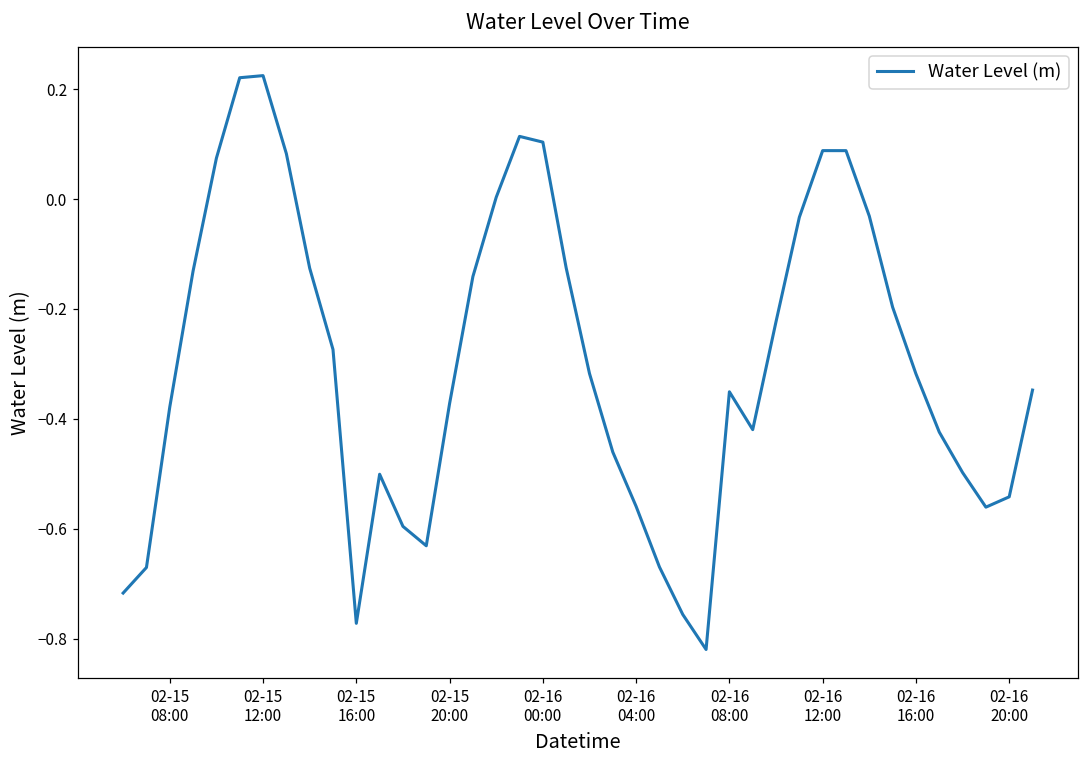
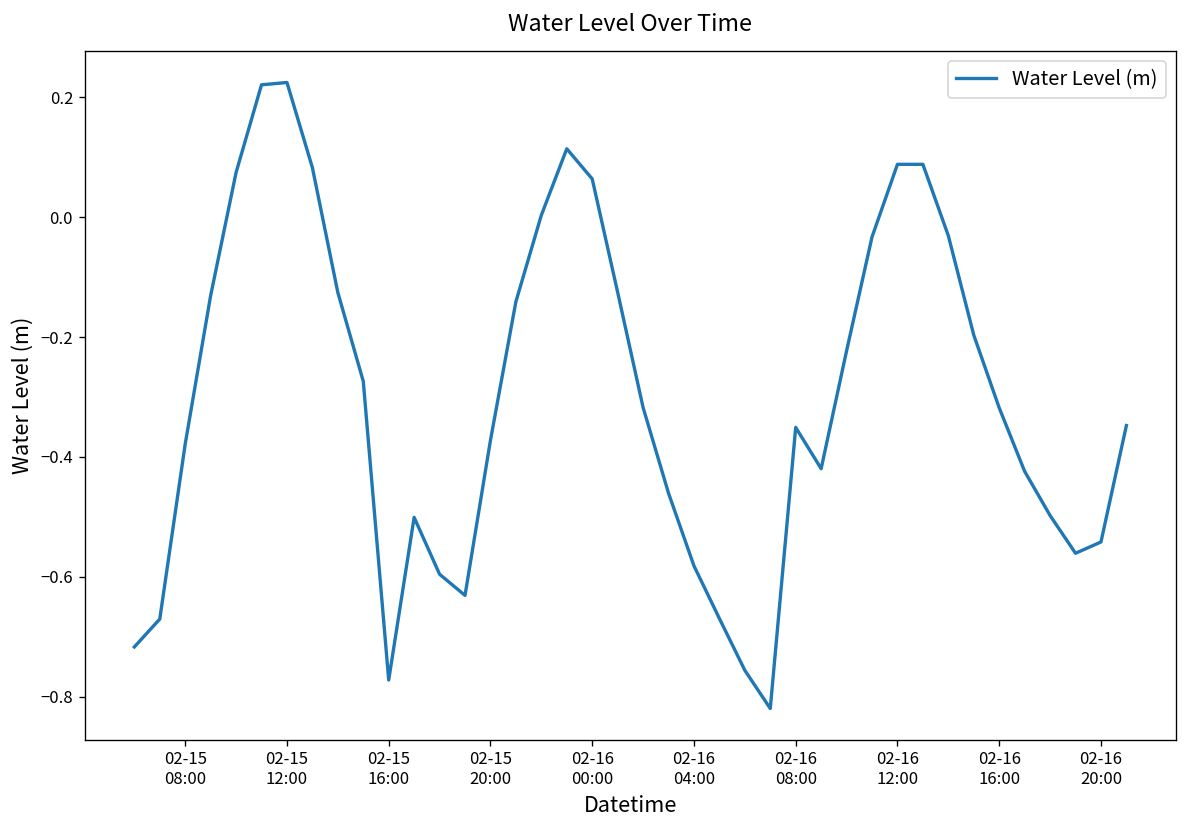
02-16 00:00: 0.10 -> 0.06
02-16 04:00: -0.56 -> -0.58
